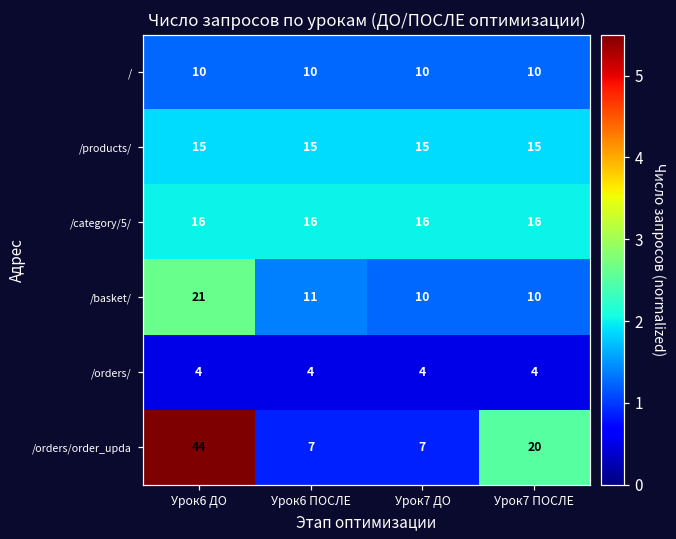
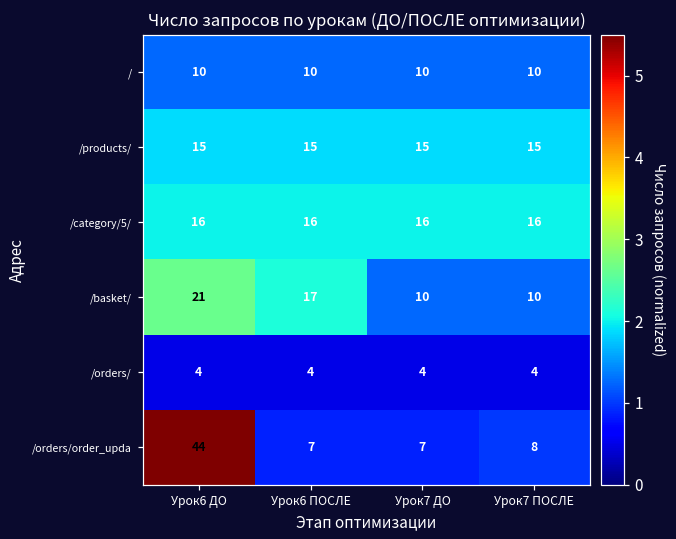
/basket/, Урок6 ПОСЛЕ: 11 -> 17
/orders/order_upda, Урок7 ПОСЛЕ: 20 -> 8
